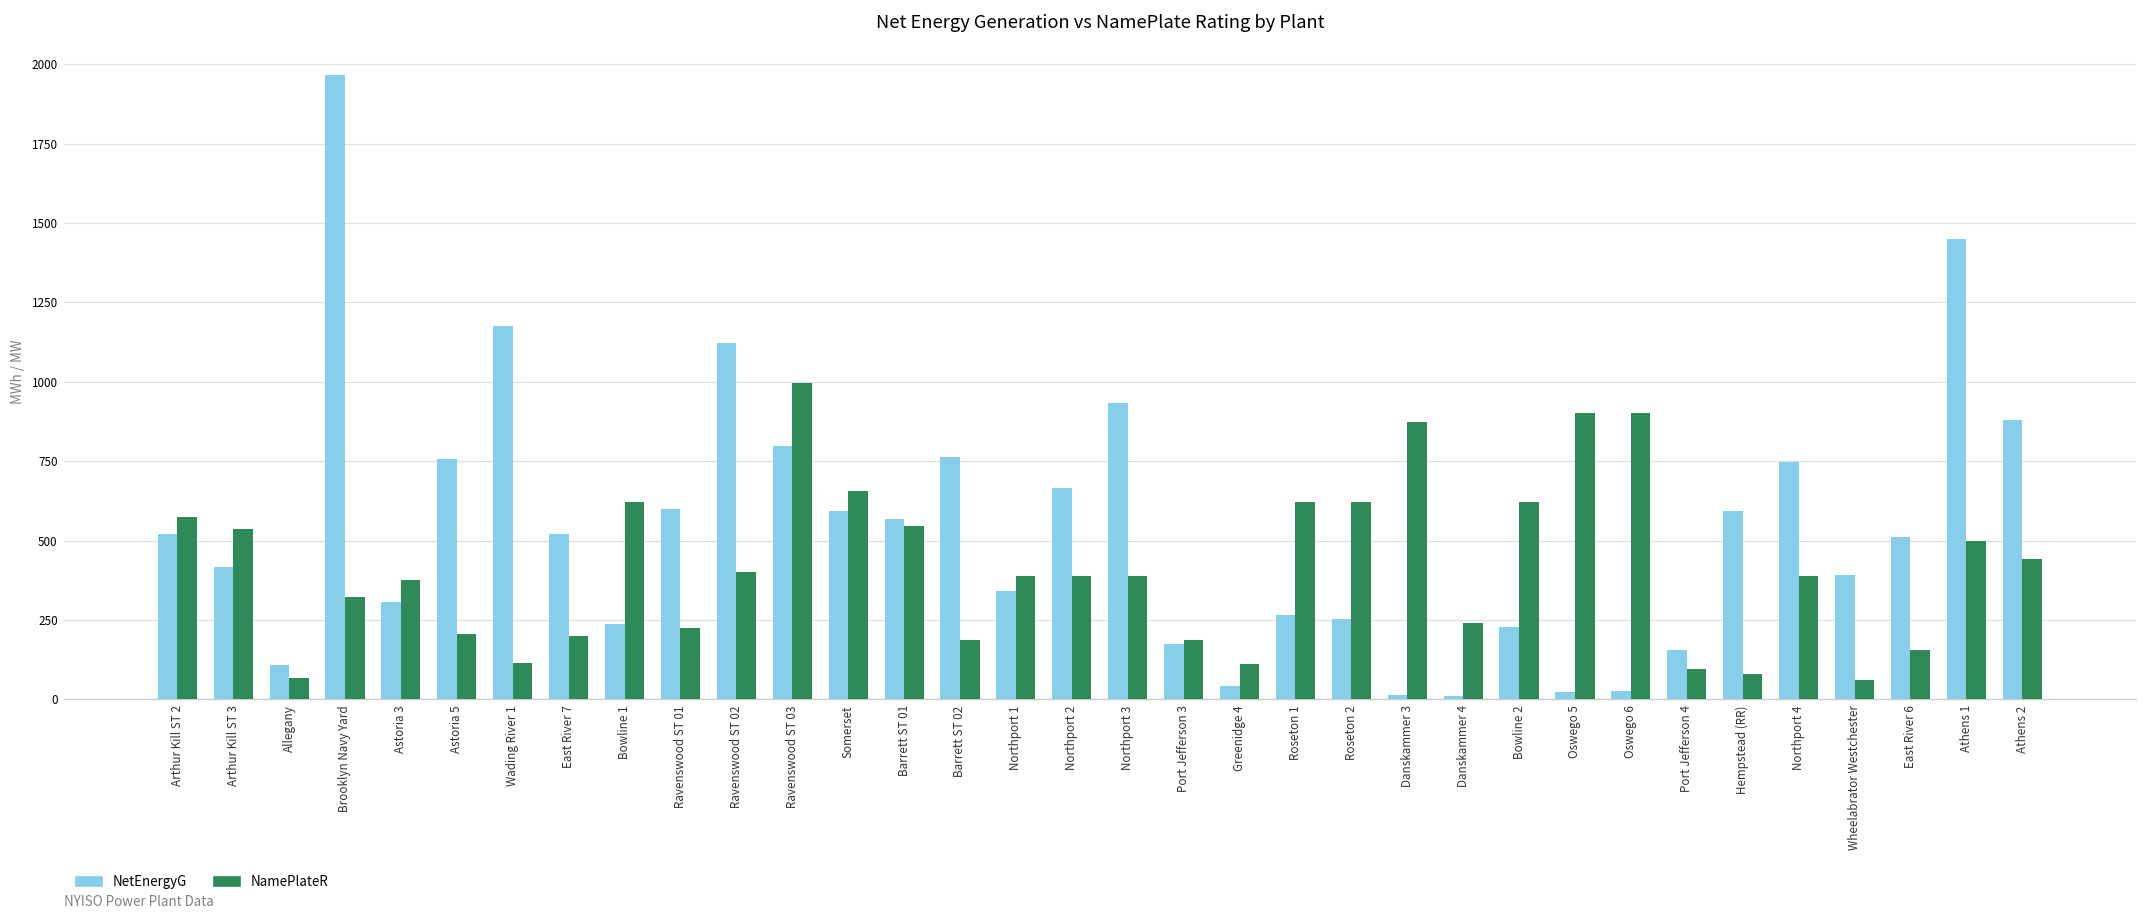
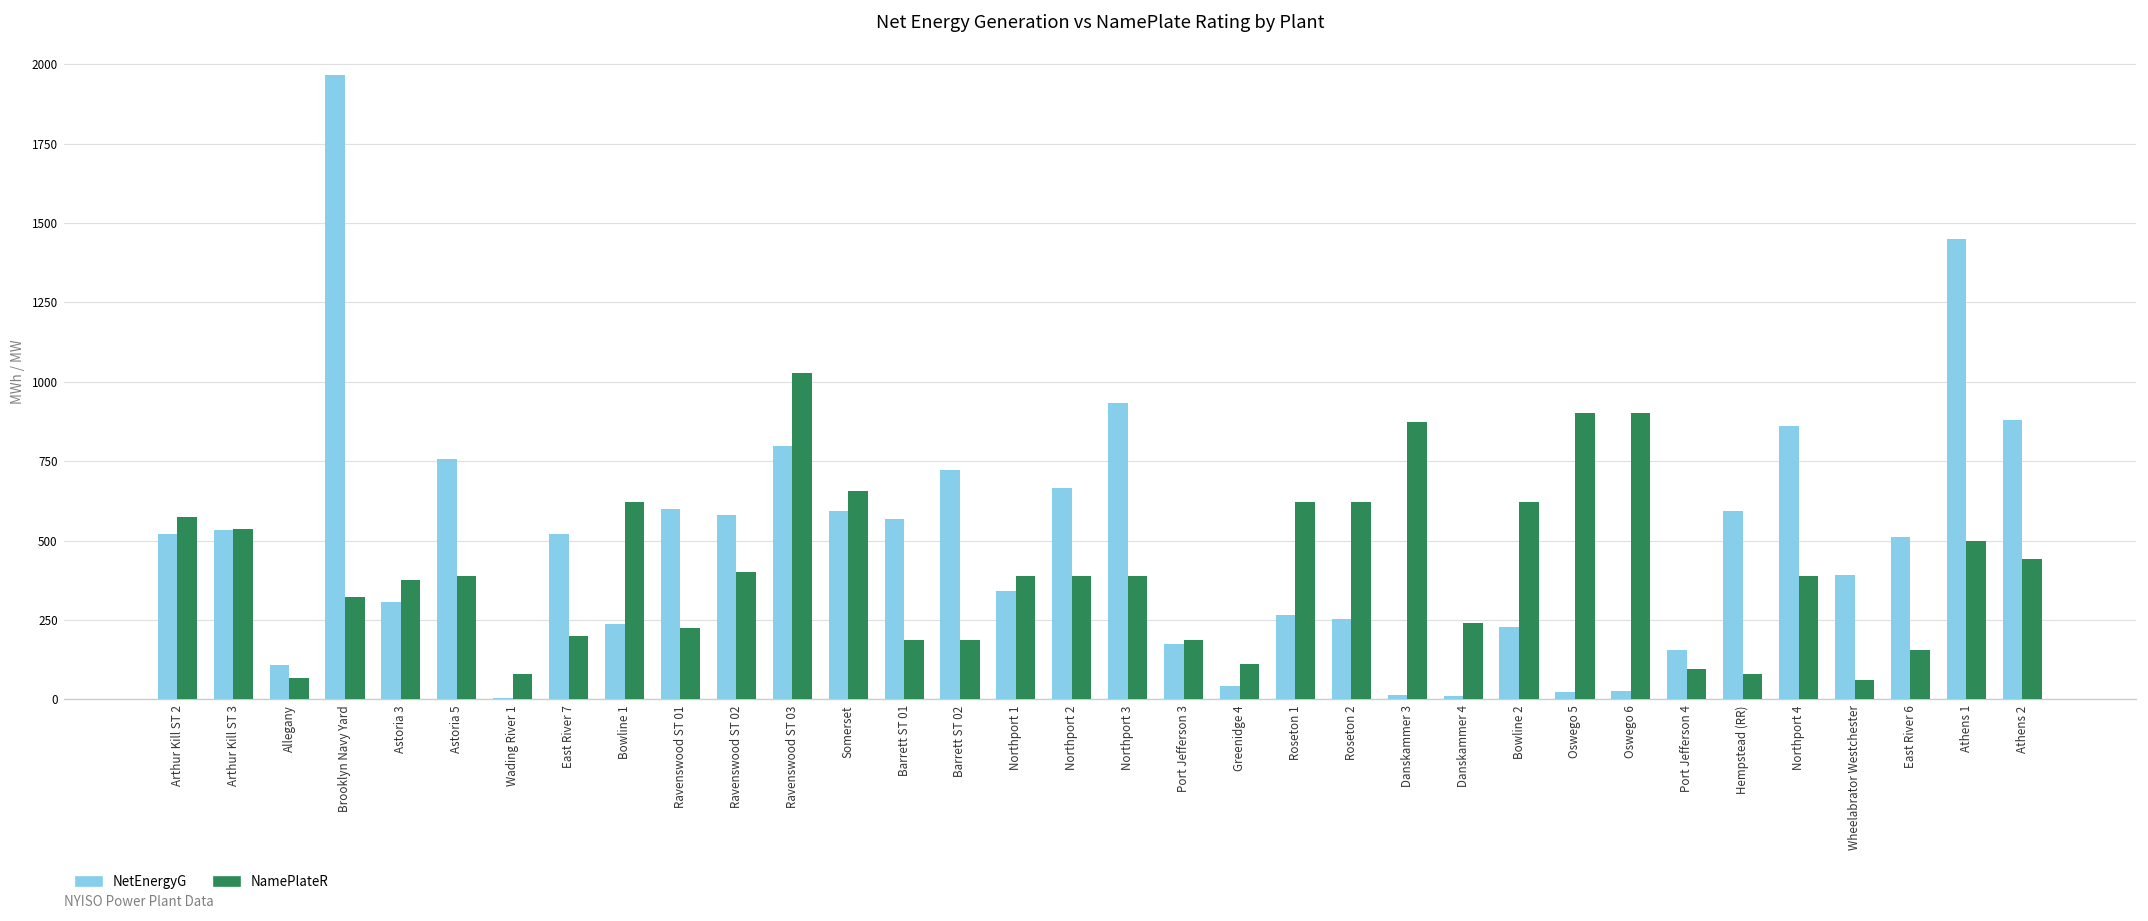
NetEnergyG, Arthur Kill ST 3: 420 -> 530
NamePlateR, Astoria 5: 210 -> 390
NetEnergyG, Wading River 1: 1180 -> 0
NamePlateR, Wading River 1: 110 -> 80
NetEnergyG, Ravenswood ST 02: 1120 -> 580
NamePlateR, Ravenswood ST 03: 990 -> 1030
NamePlateR, Barrett ST 01: 550 -> 190
NetEnergyG, Barrett ST 02: 760 -> 720
NetEnergyG, Northport 4: 750 -> 860
